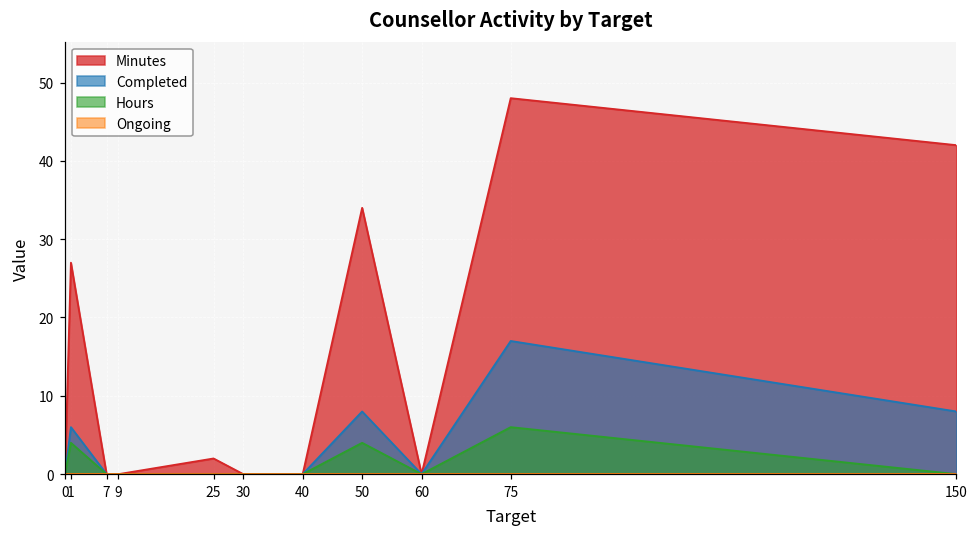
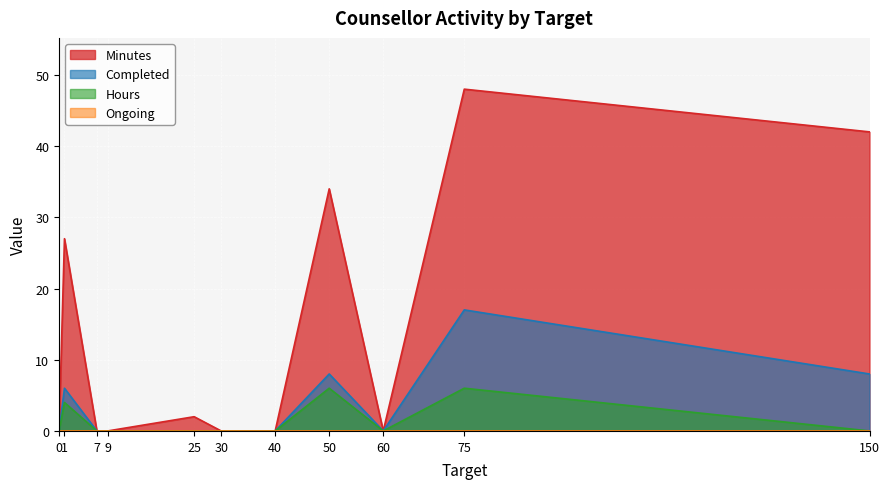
Hours, 50: 4 -> 6
